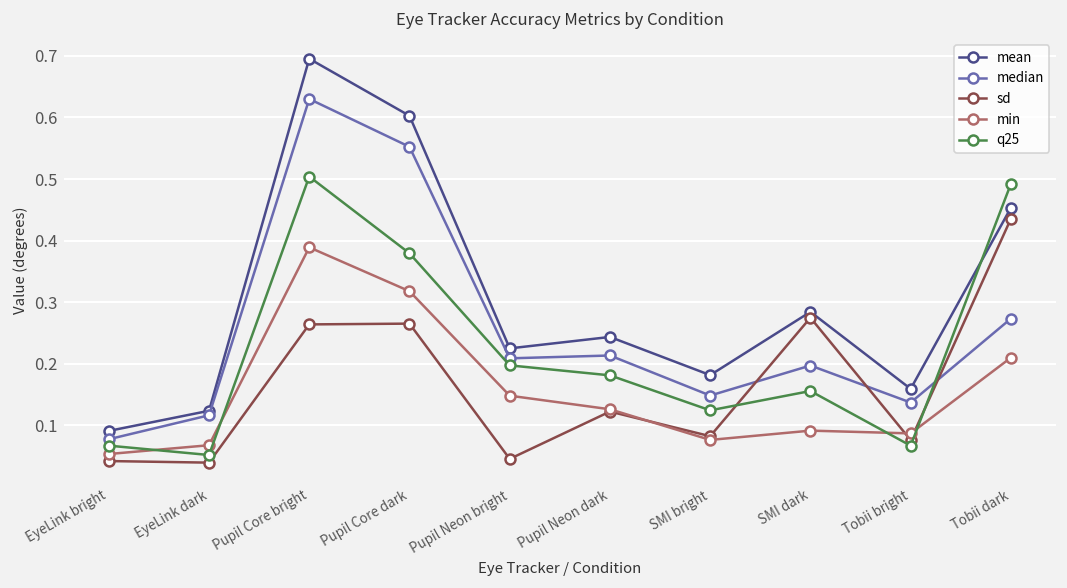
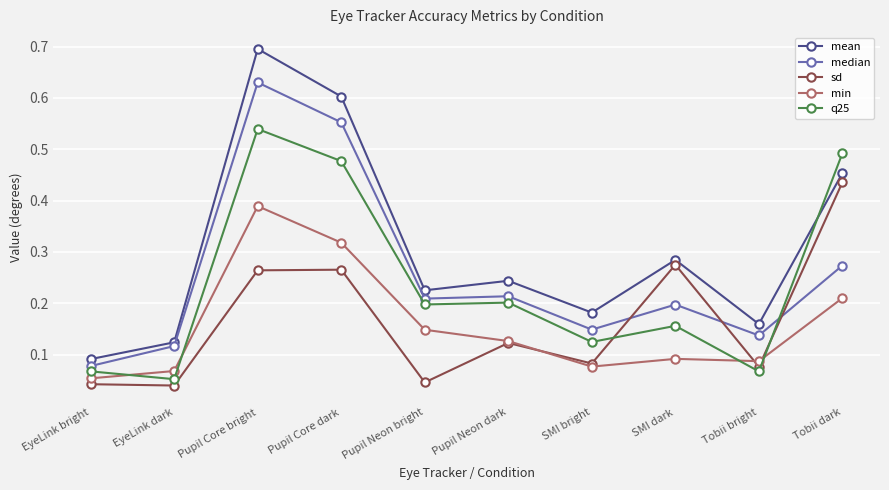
q25, Pupil Core bright: 0.50 -> 0.54
q25, Pupil Core dark: 0.38 -> 0.48
q25, Pupil Neon dark: 0.18 -> 0.20
